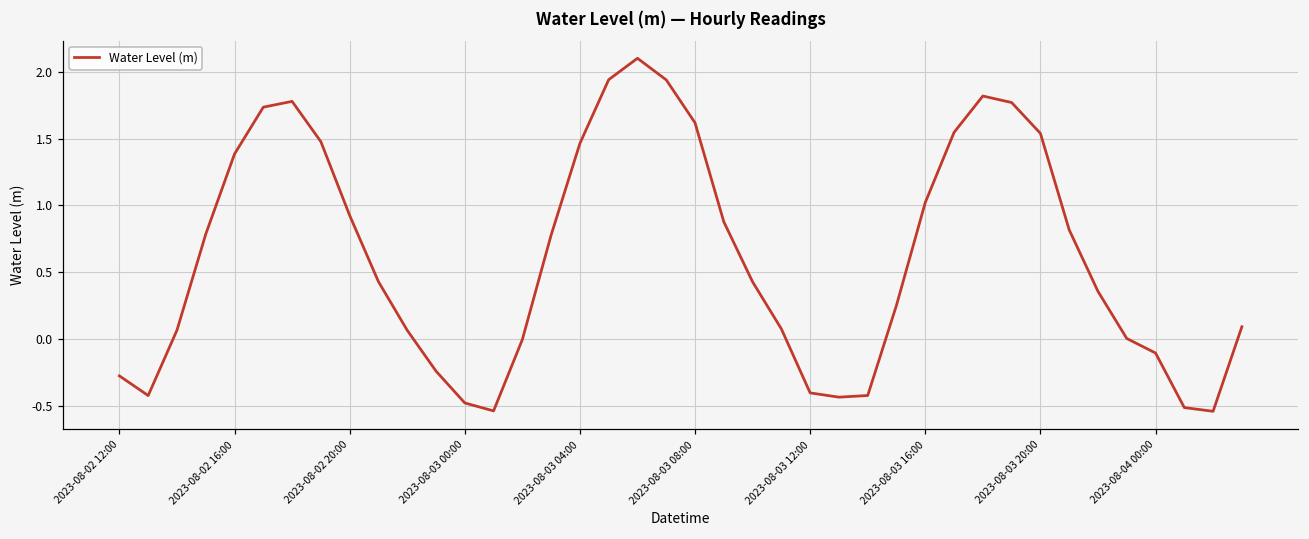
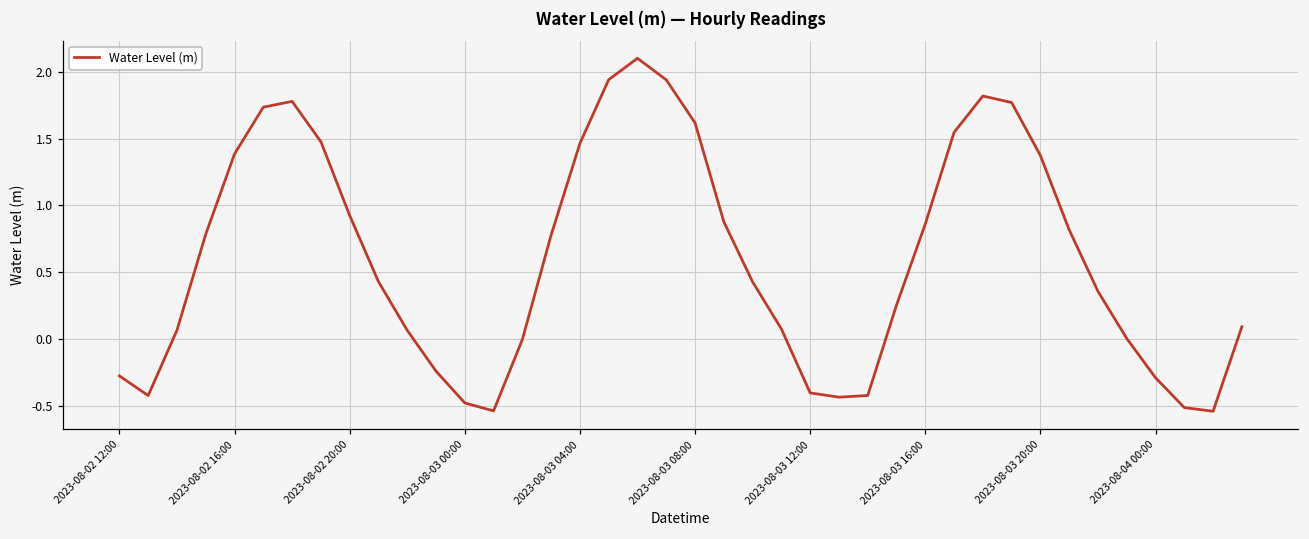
2023-08-03 16:00: 1.02 -> 0.86
2023-08-03 20:00: 1.54 -> 1.37
2023-08-04 00:00: -0.11 -> -0.29
